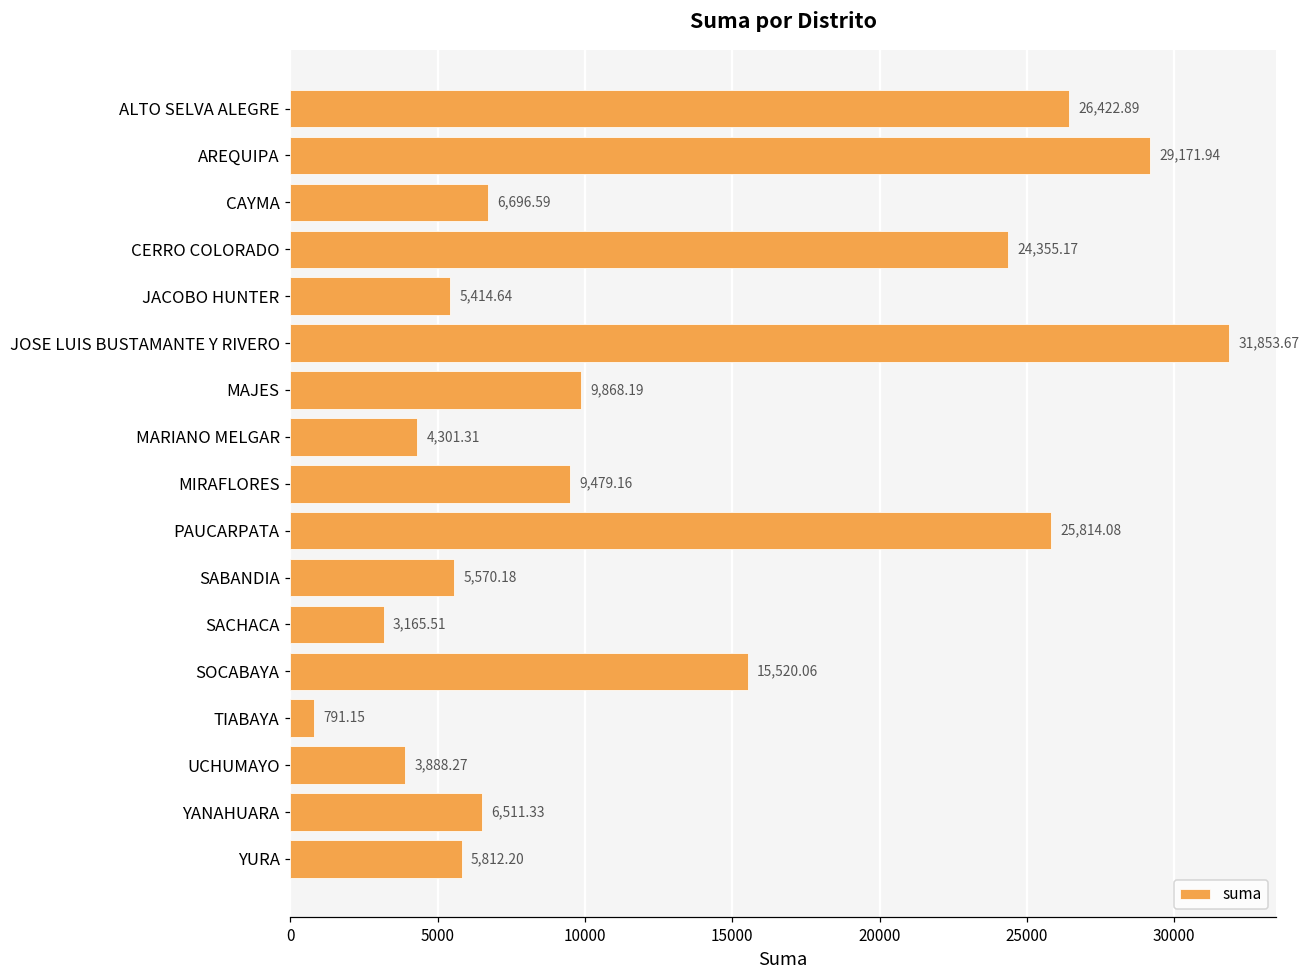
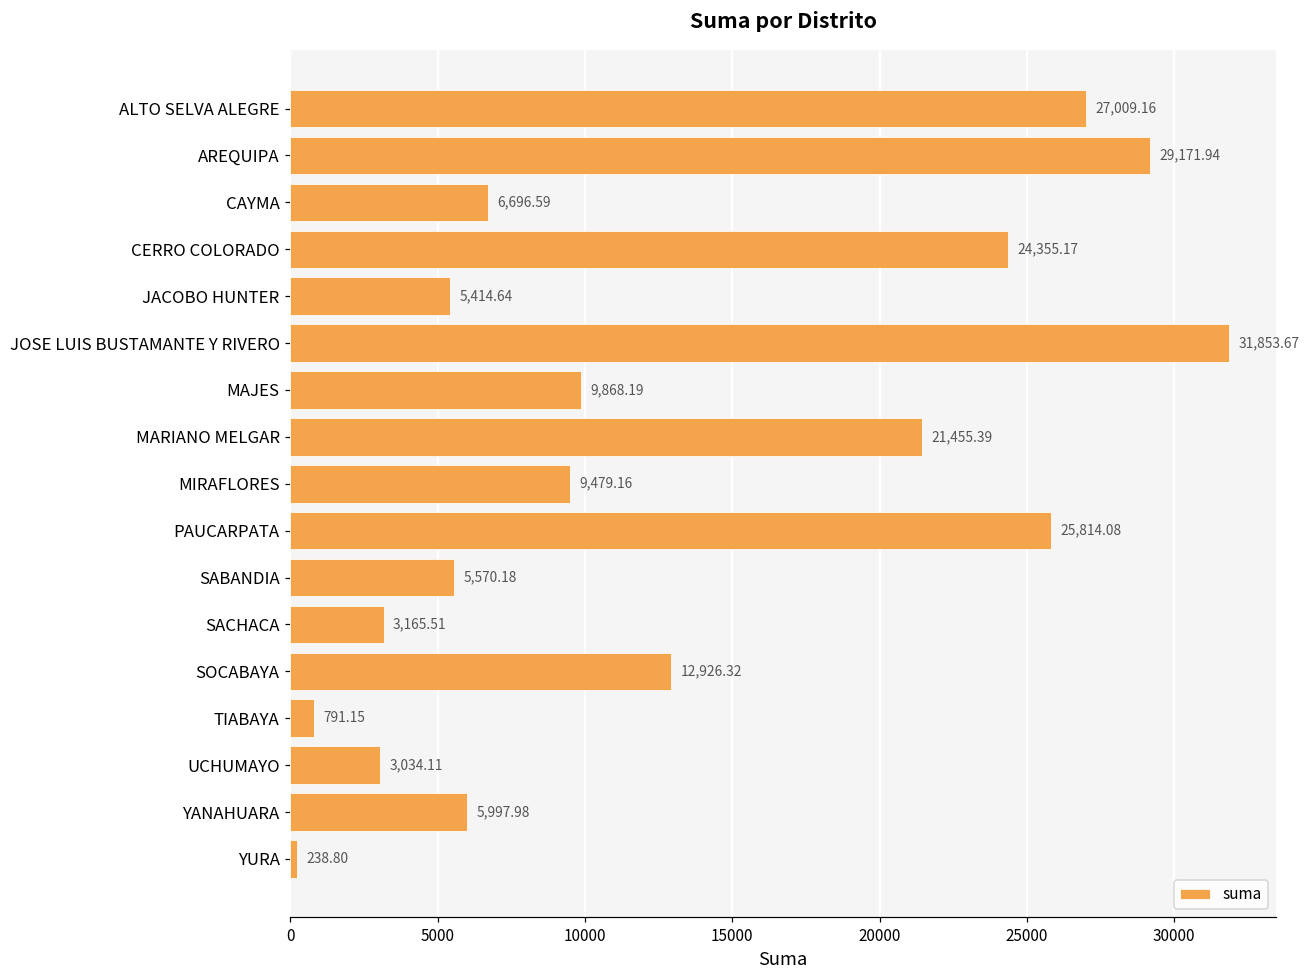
ALTO SELVA ALEGRE: 26,422.89 -> 27,009.16
MARIANO MELGAR: 4,301.31 -> 21,455.39
SOCABAYA: 15,520.06 -> 12,926.32
UCHUMAYO: 3,888.27 -> 3,034.11
YANAHUARA: 6,511.33 -> 5,997.98
YURA: 5,812.20 -> 238.80
